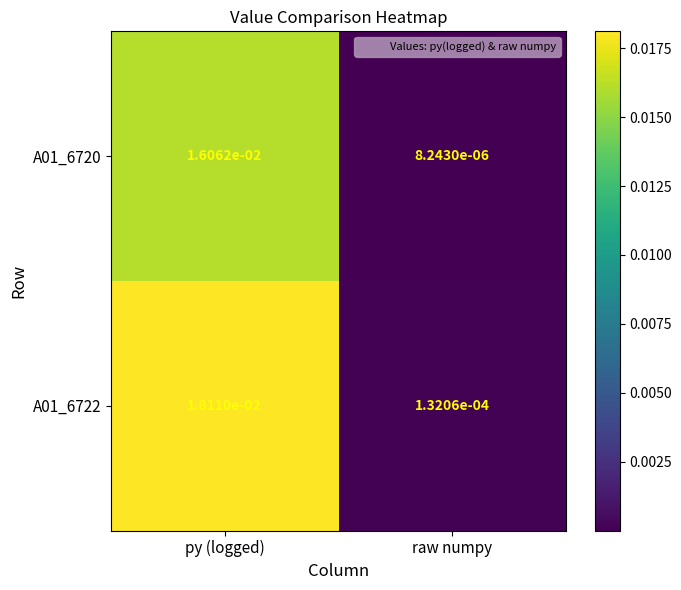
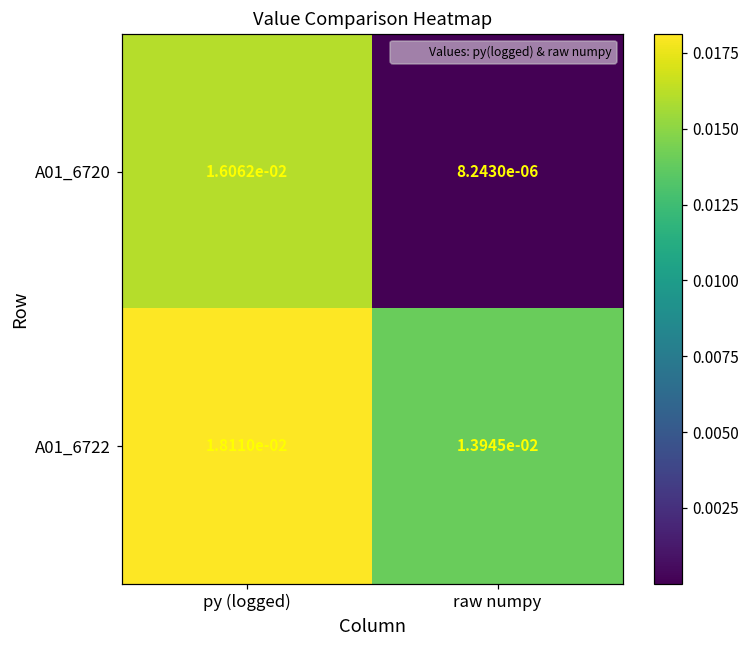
A01_6722, raw numpy: 1.3206e-04 -> 1.3945e-02
